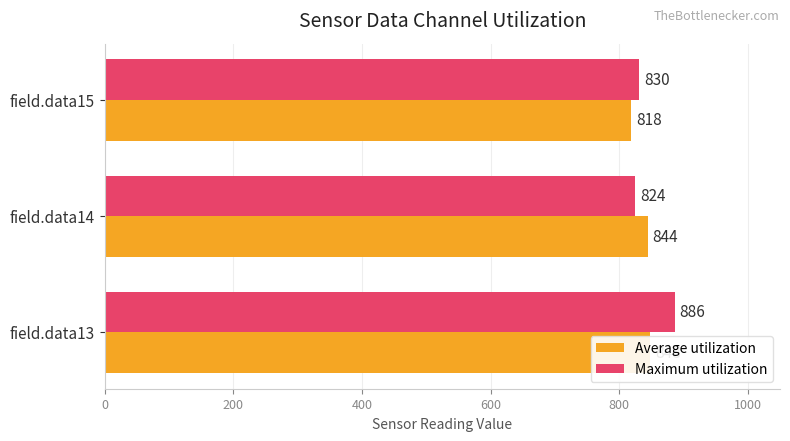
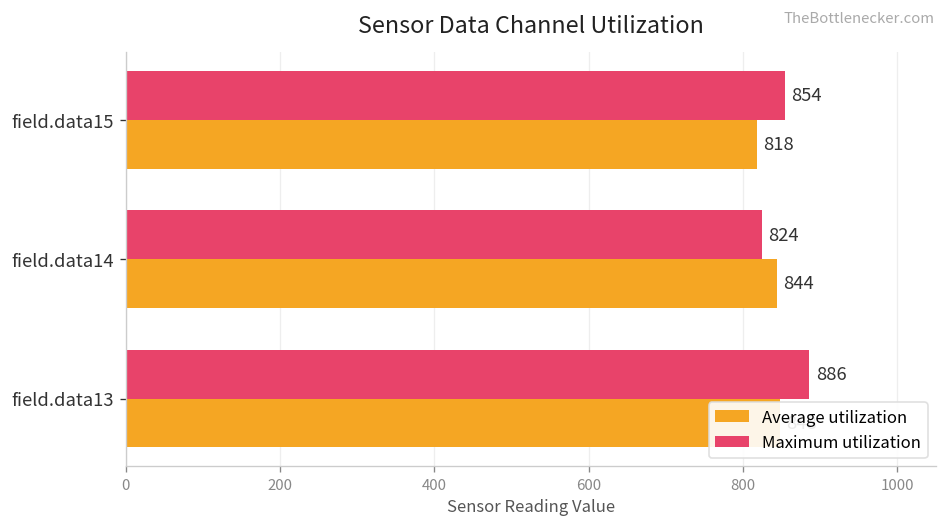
Maximum utilization, field.data15: 830 -> 854
